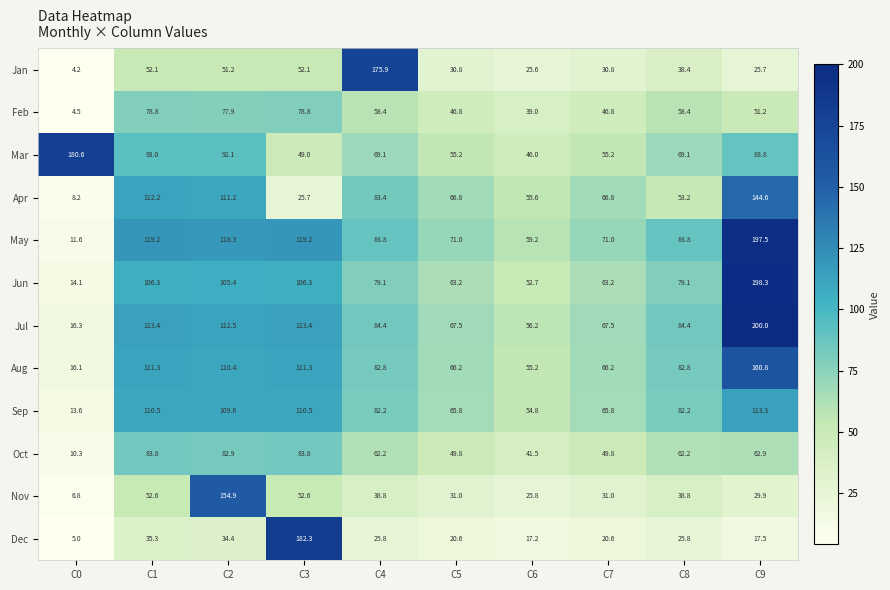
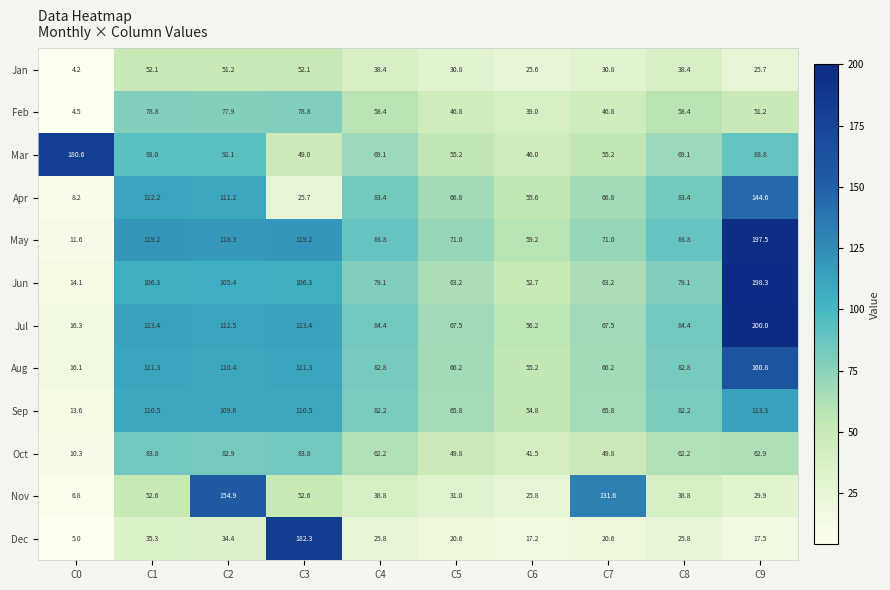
Jan, C4: 175.9 -> 38.4
Apr, C8: 53.2 -> 83.4
Nov, C7: 31.0 -> 131.6
